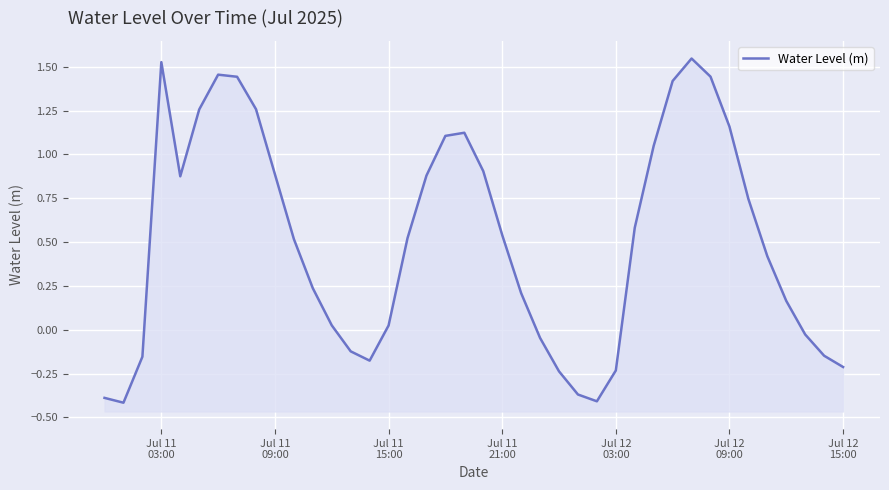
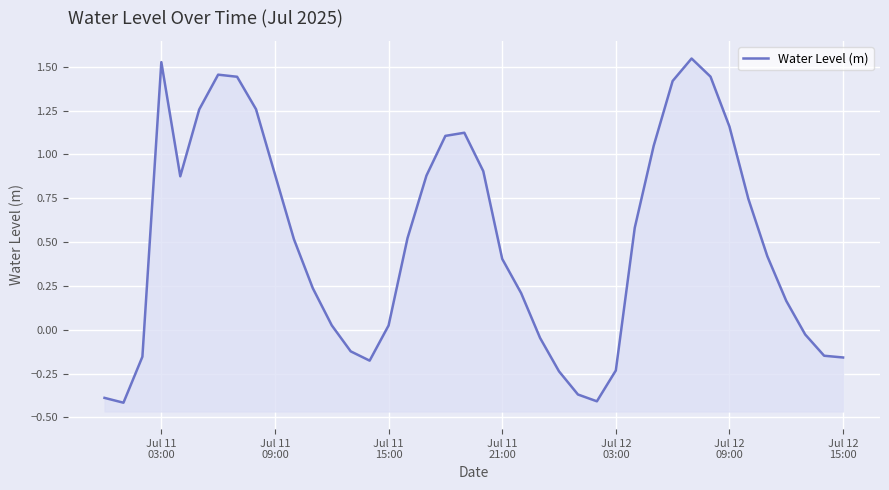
Jul 11 21:00: 0.54 -> 0.40
Jul 12 15:00: -0.21 -> -0.16
